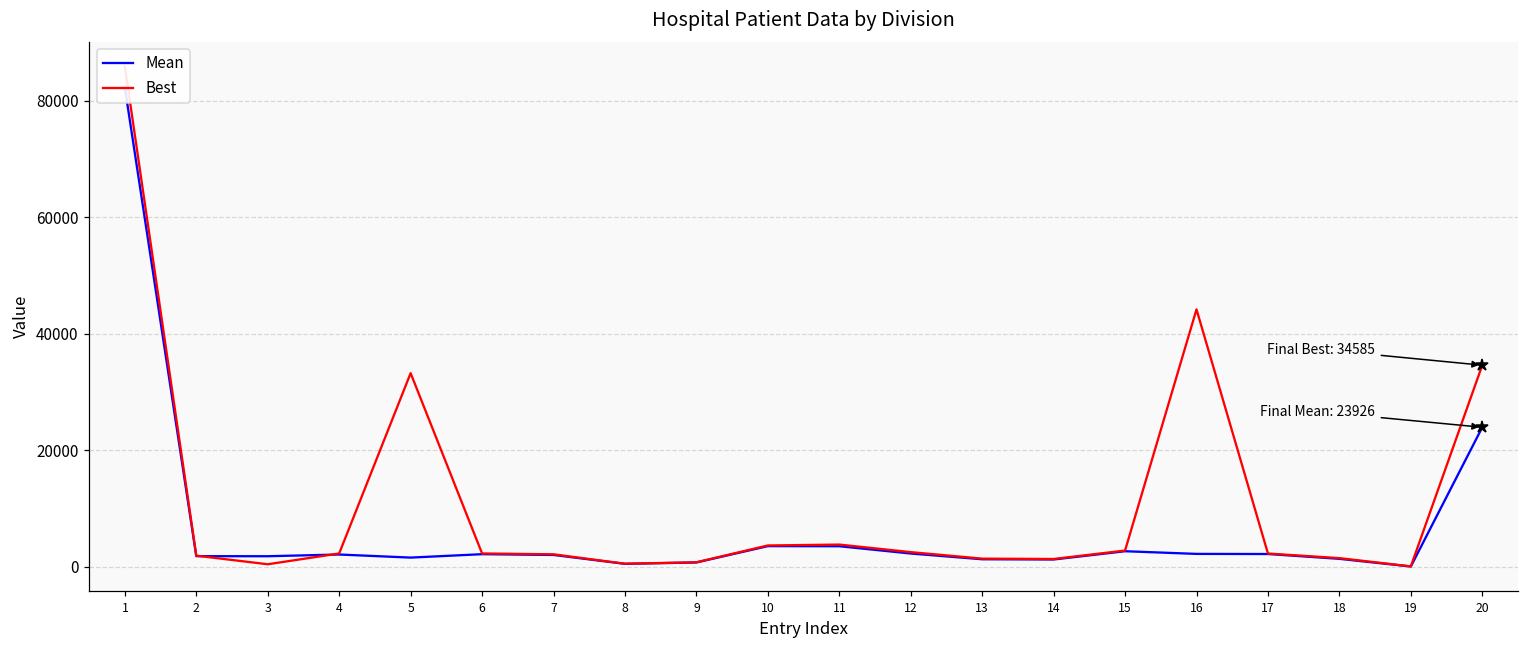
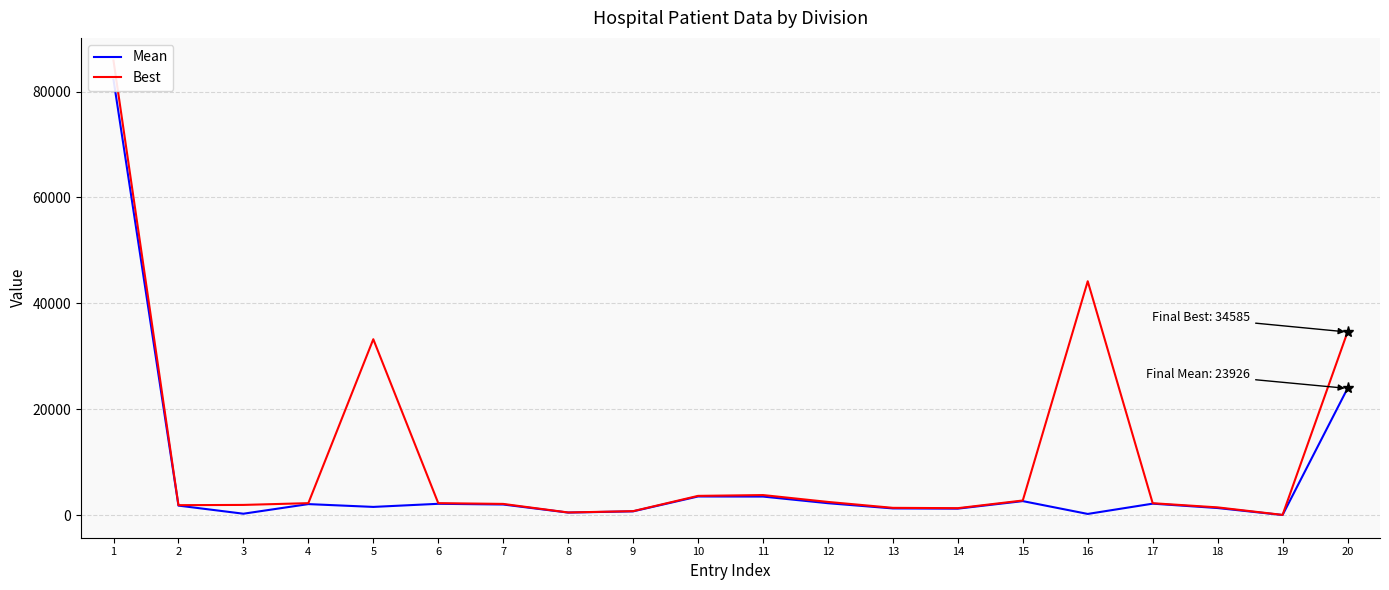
Mean, 3: 2000 -> 0
Best, 3: 0 -> 2000
Mean, 16: 2000 -> 0
